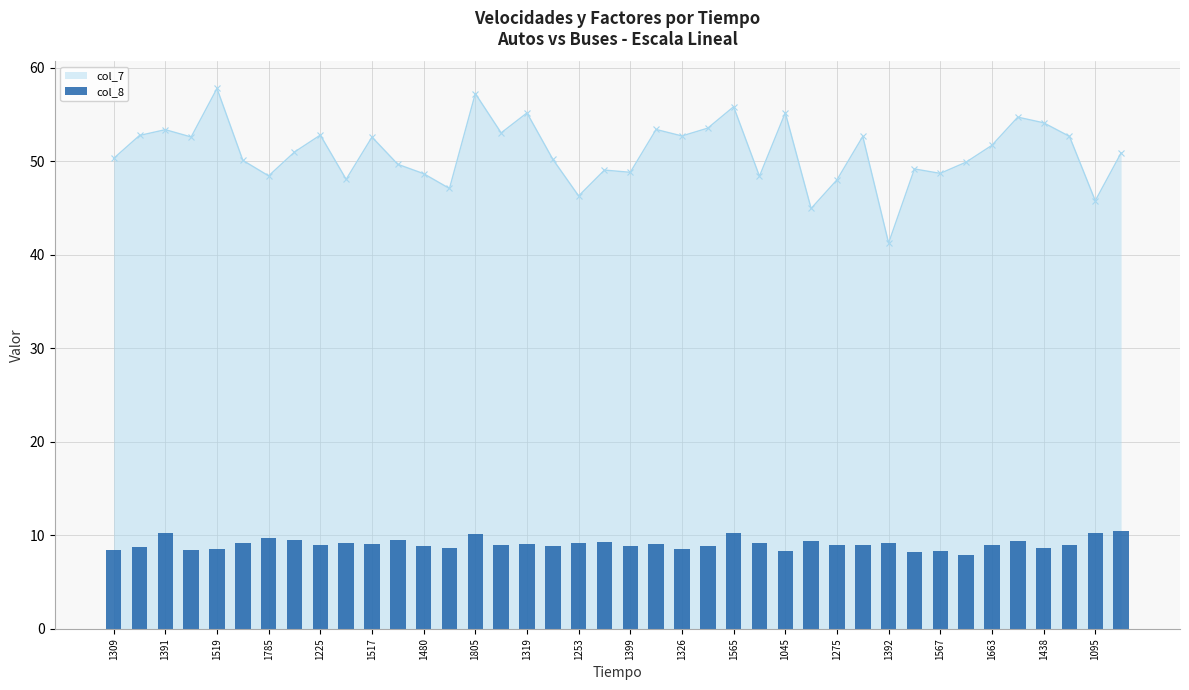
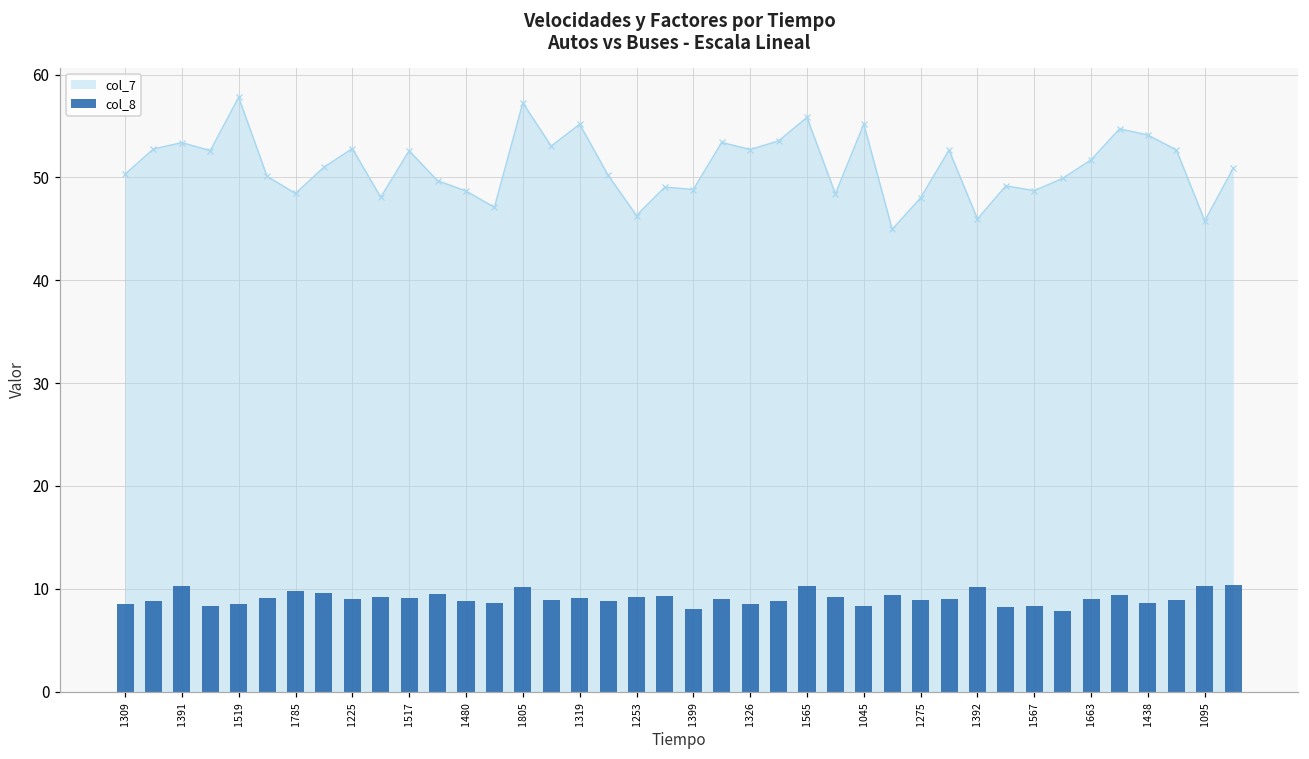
col_8, 1399: 9 -> 8
col_7, 1392: 41 -> 46
col_8, 1392: 9 -> 10
